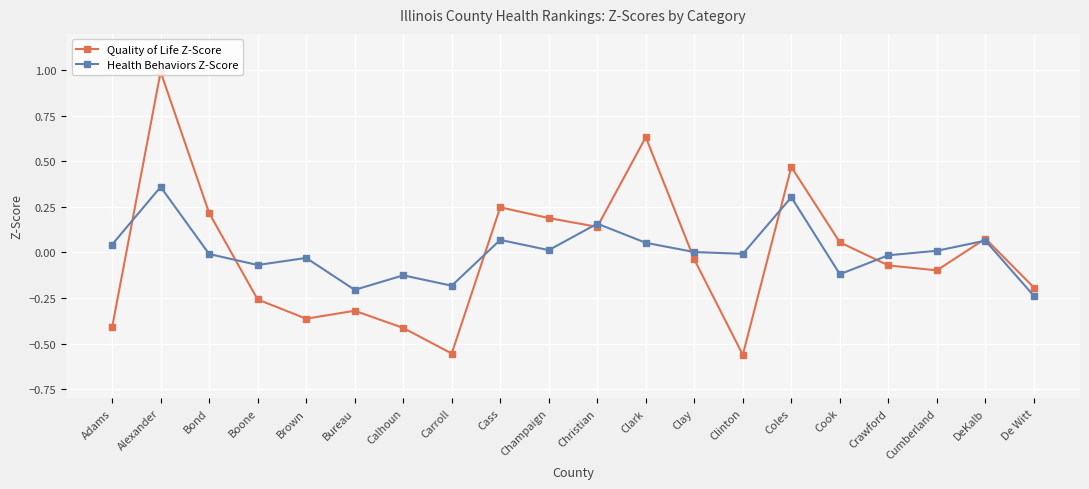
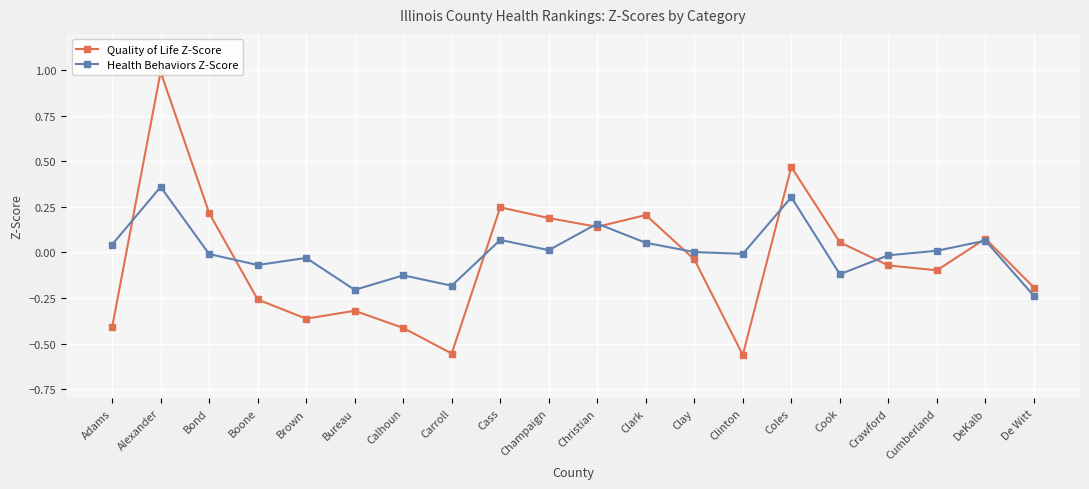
Quality of Life Z-Score, Clark: 0.63 -> 0.21
